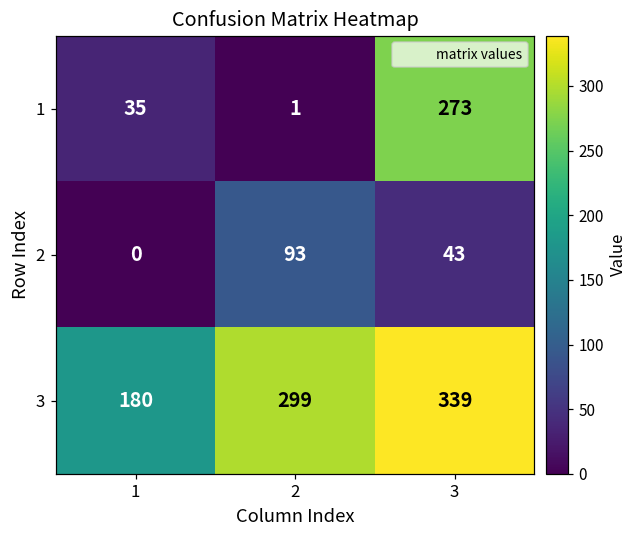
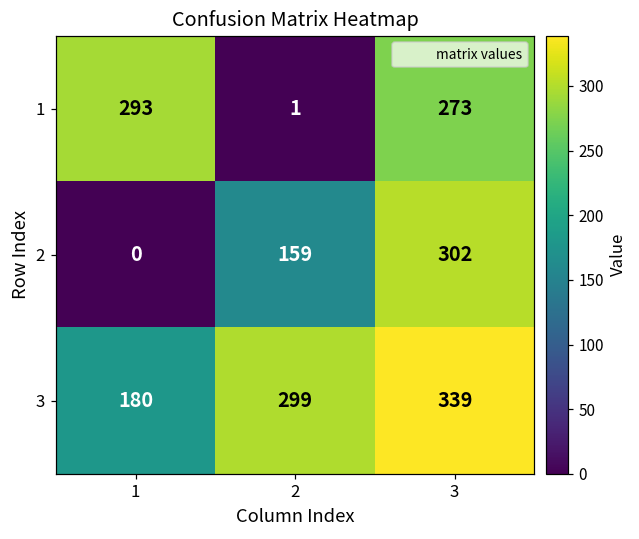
1, 1: 35 -> 293
2, 2: 93 -> 159
2, 3: 43 -> 302
